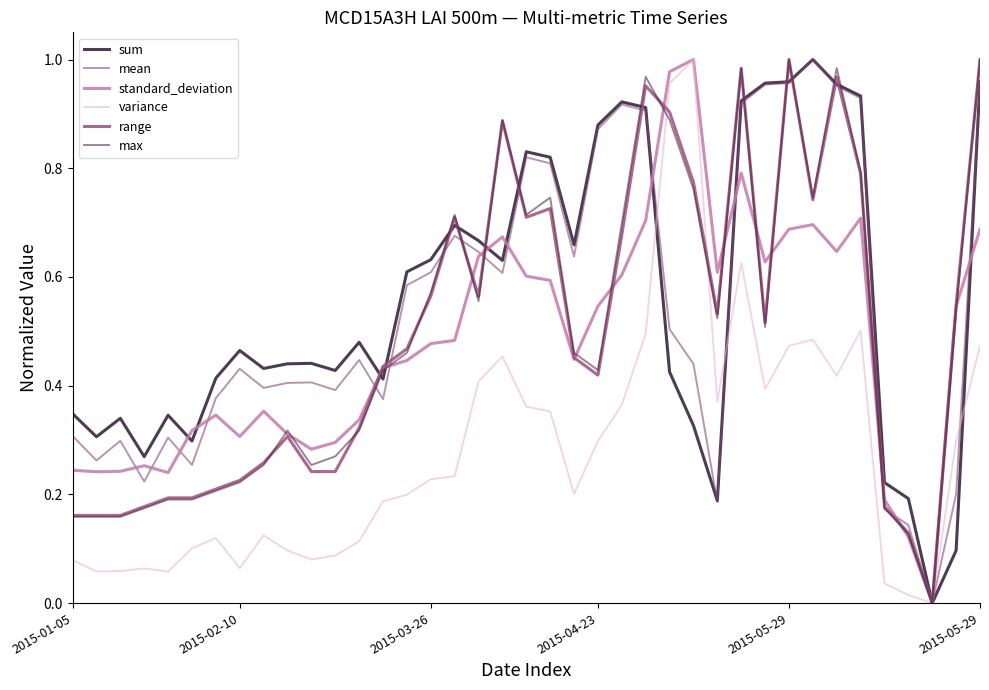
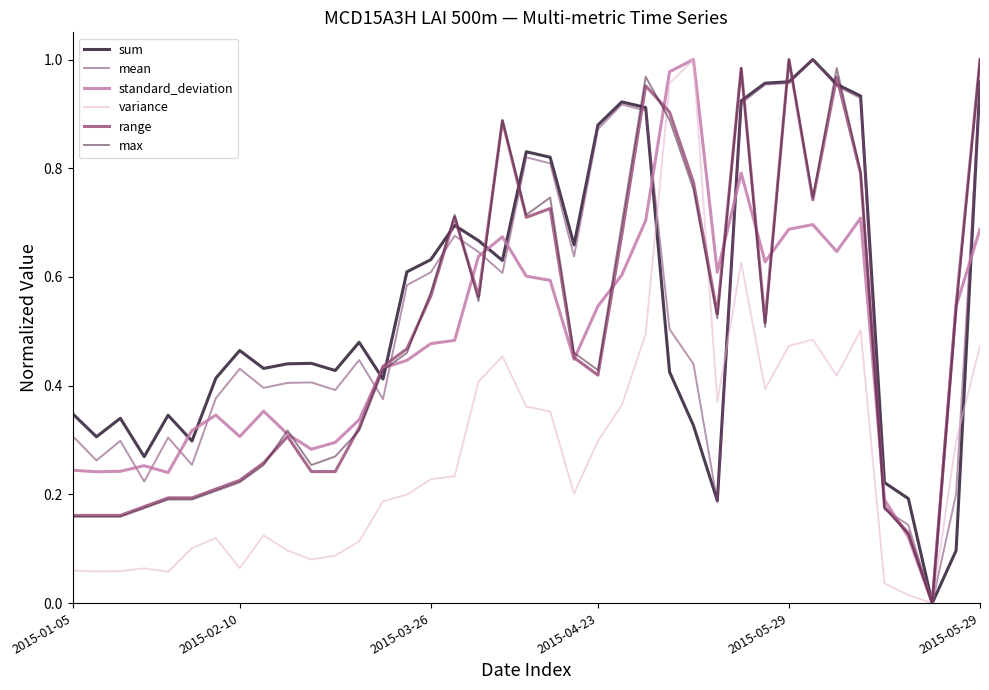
variance, 2015-01-05: 0.08 -> 0.06
